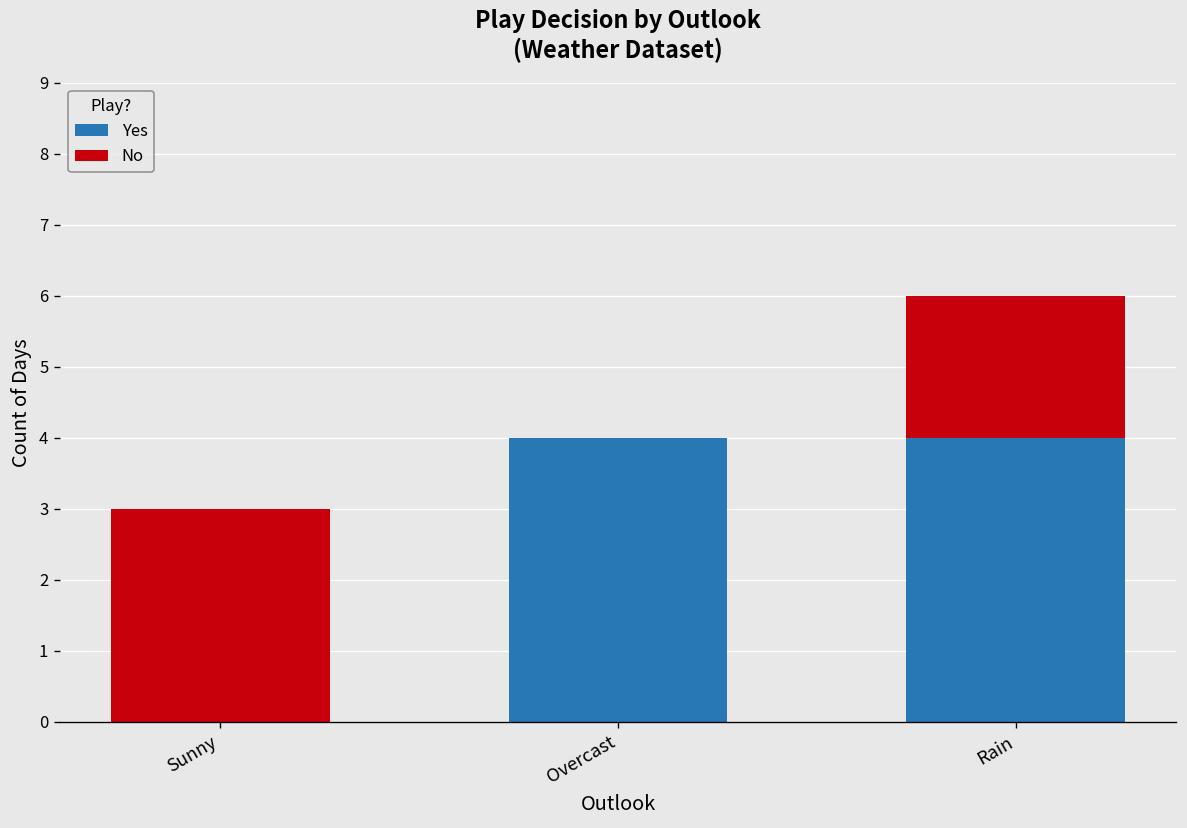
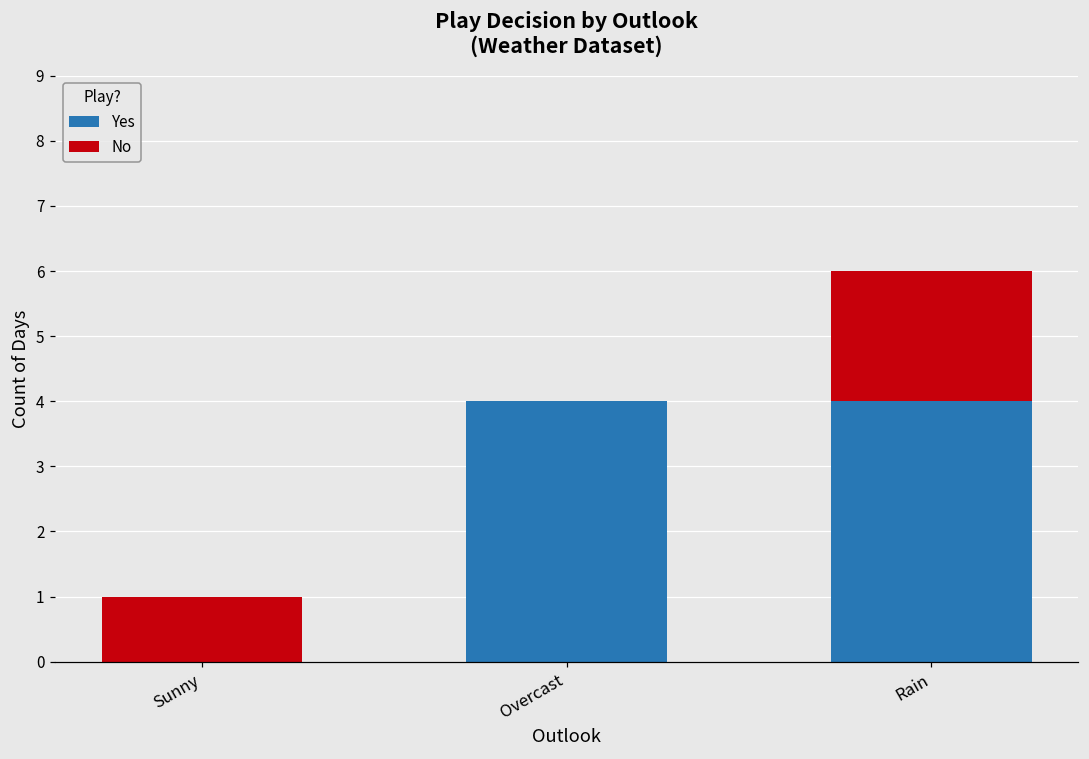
No, Sunny: 3 -> 1
